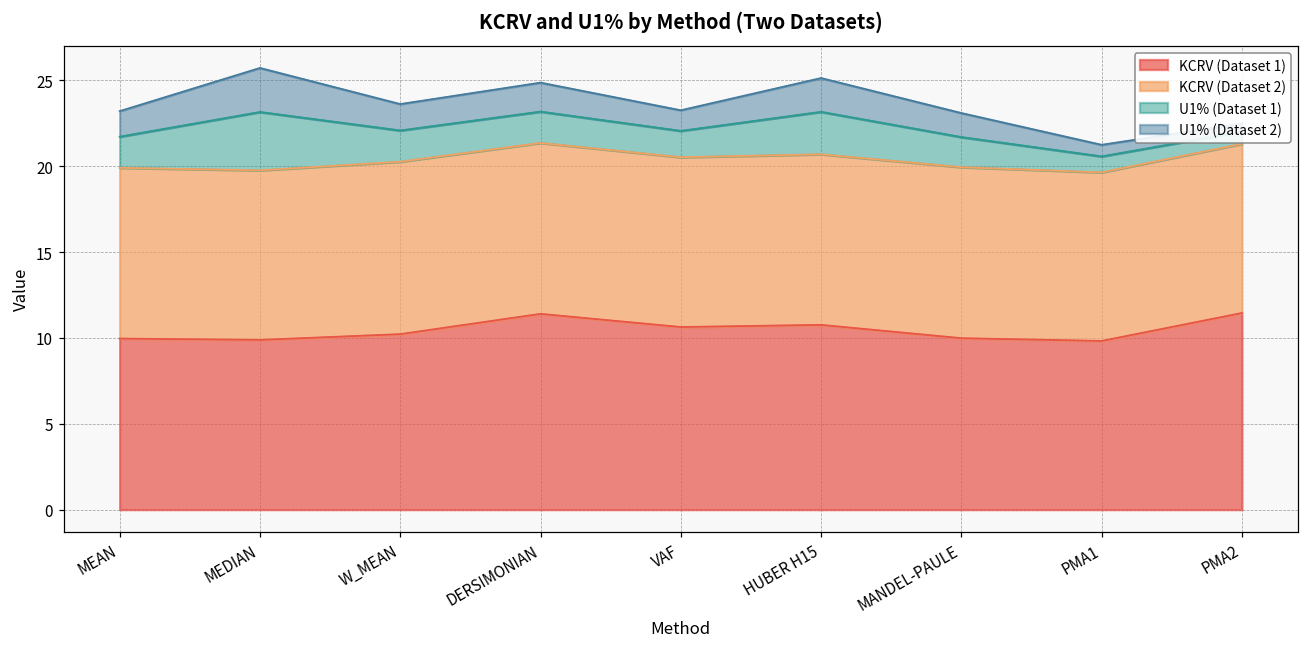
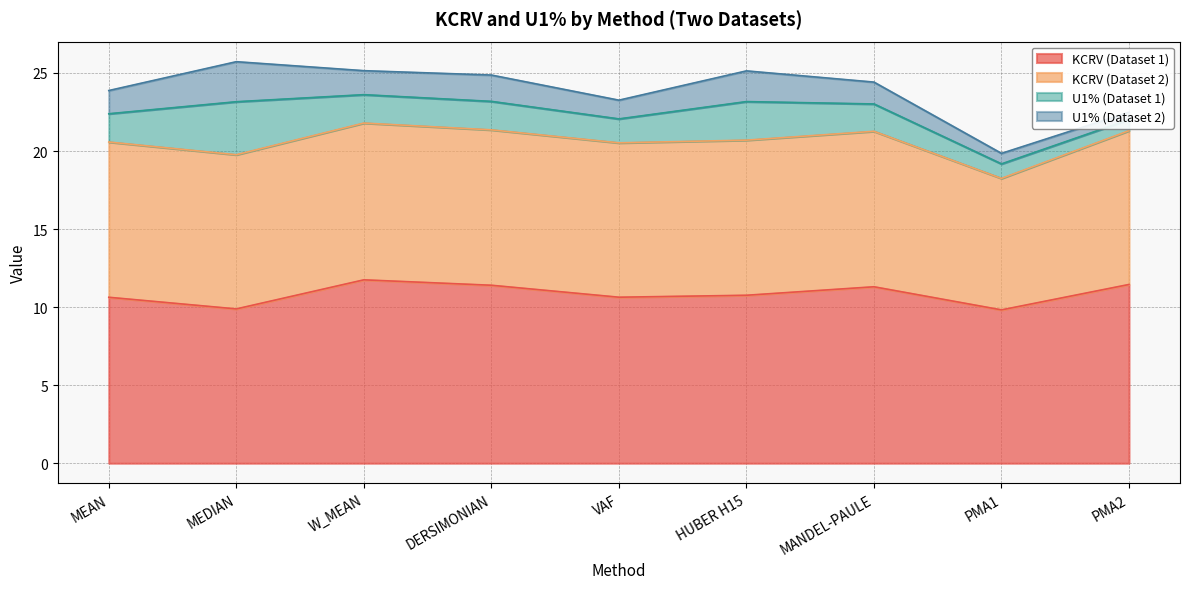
KCRV (Dataset 1), MEAN: 10.0 -> 10.6
KCRV (Dataset 1), W_MEAN: 10.2 -> 11.7
KCRV (Dataset 1), MANDEL-PAULE: 10.0 -> 11.3
KCRV (Dataset 2), PMA1: 9.8 -> 8.4
